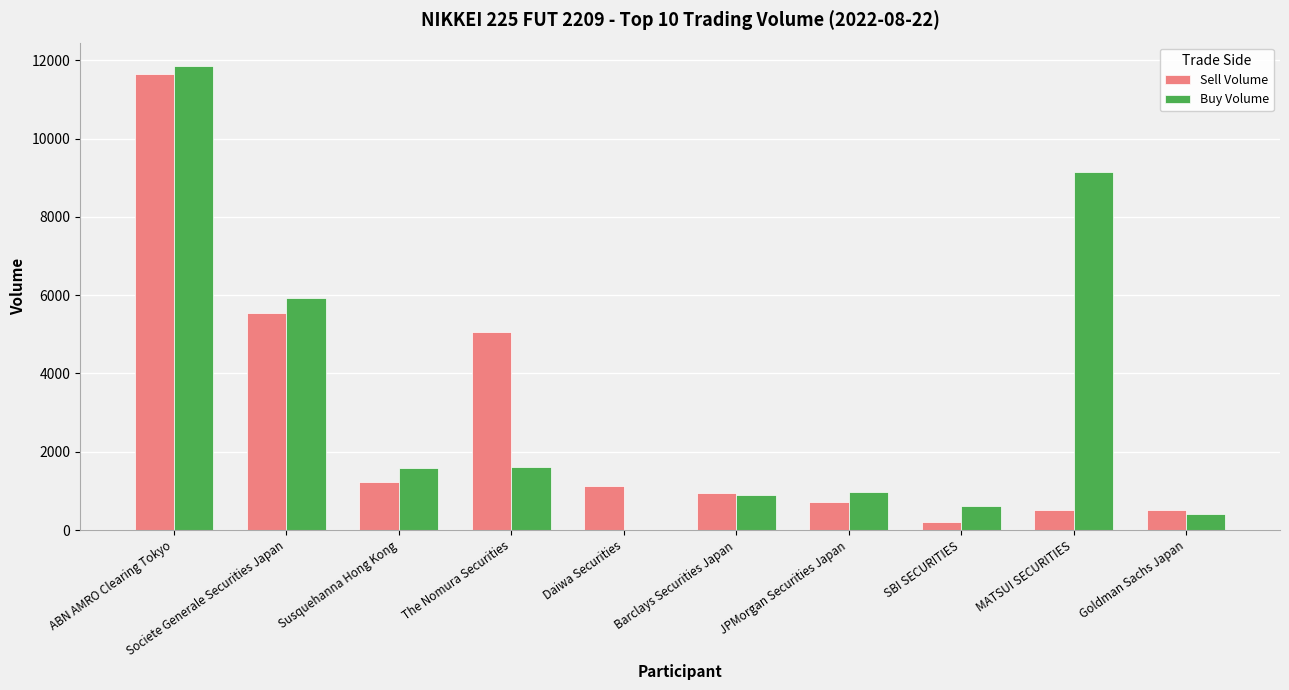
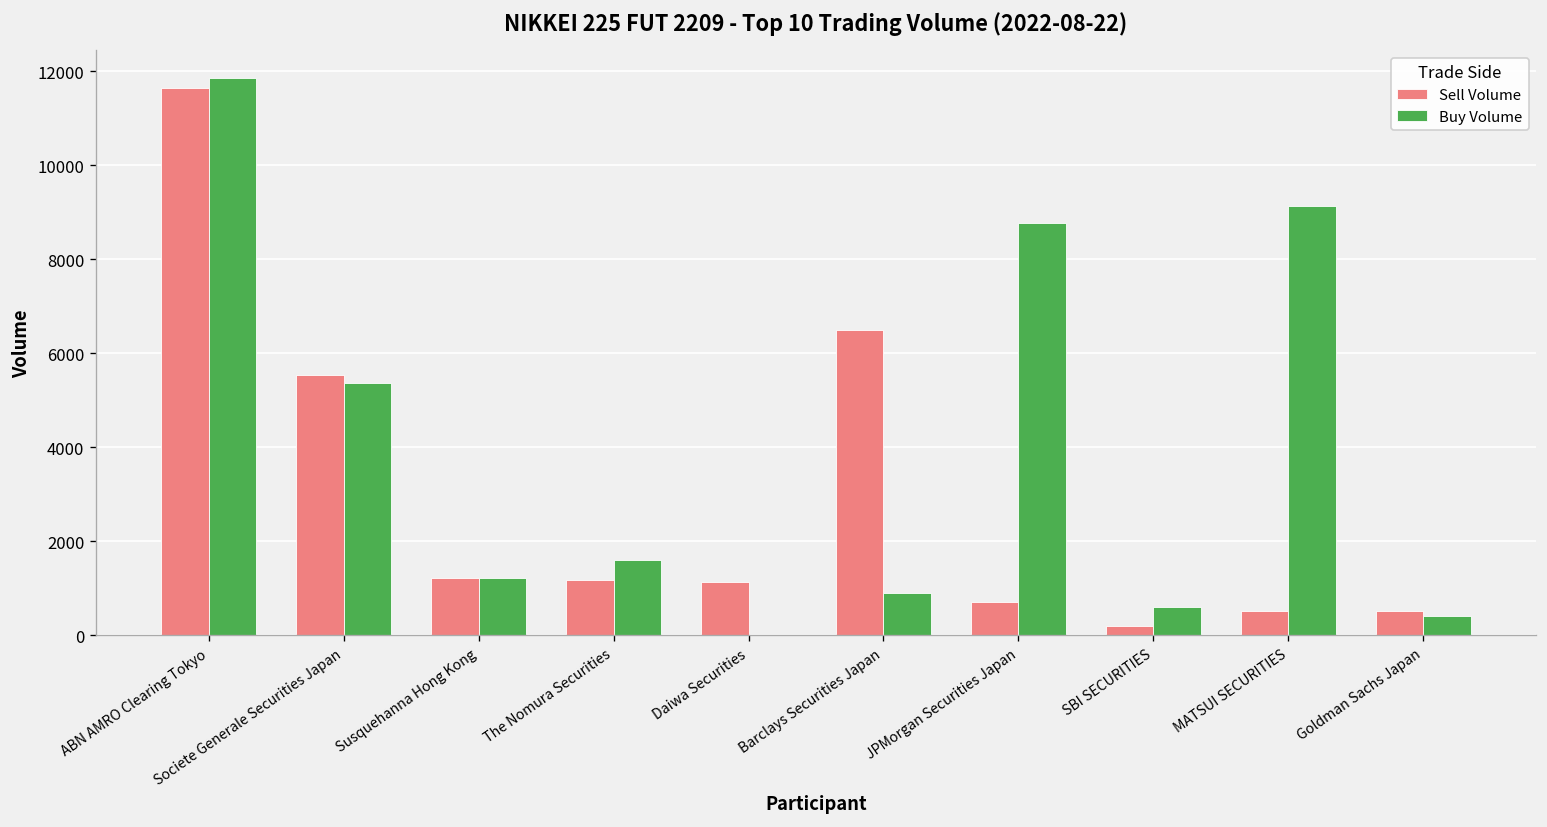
Buy Volume, Societe Generale Securities Japan: 5900 -> 5400
Buy Volume, Susquehanna Hong Kong: 1600 -> 1200
Sell Volume, The Nomura Securities: 5100 -> 1200
Sell Volume, Barclays Securities Japan: 900 -> 6500
Buy Volume, JPMorgan Securities Japan: 1000 -> 8800
